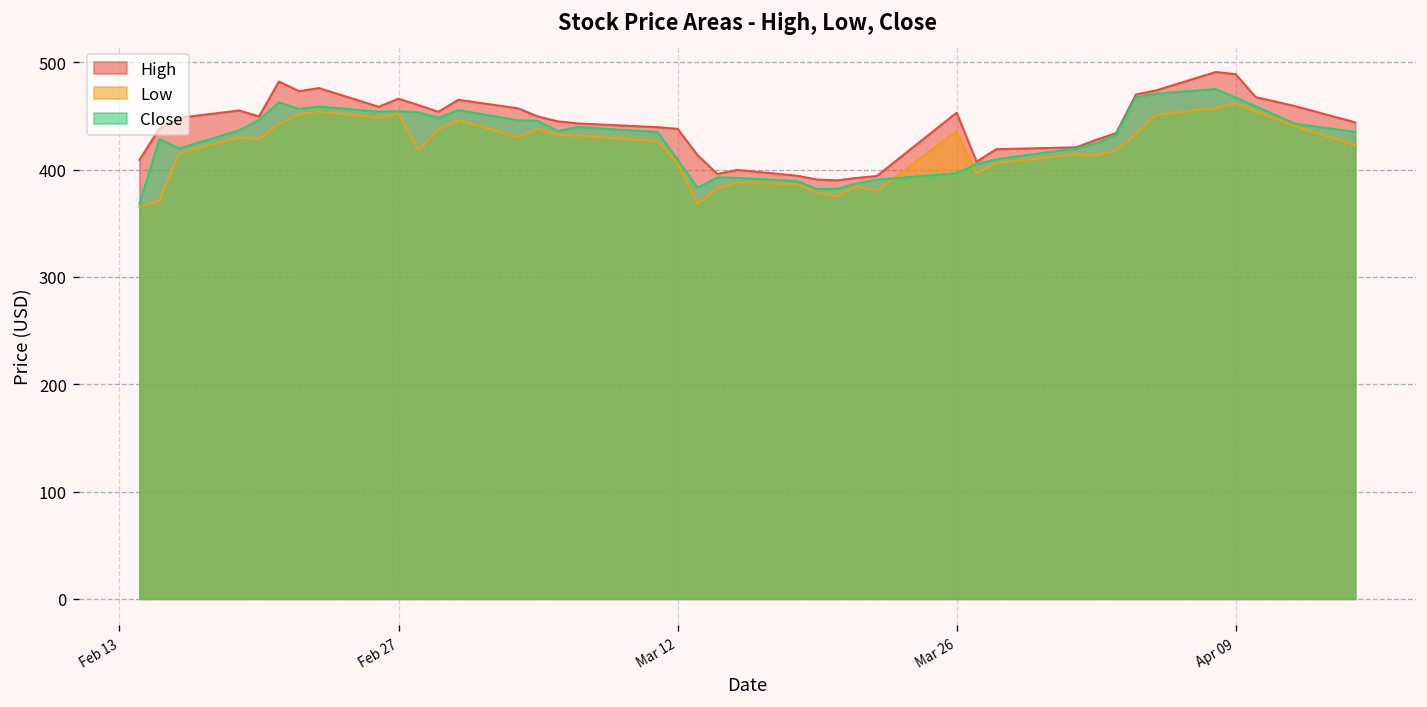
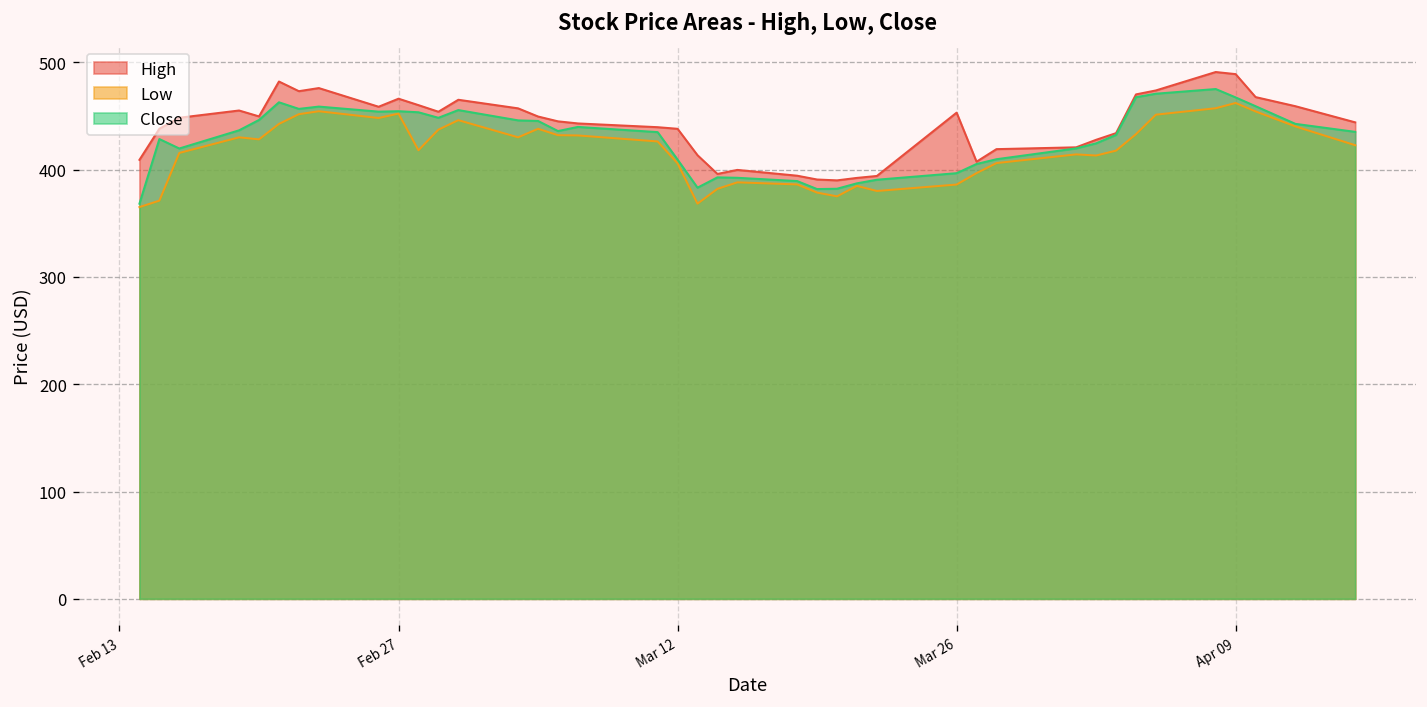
Low, Mar 26: 440 -> 390
